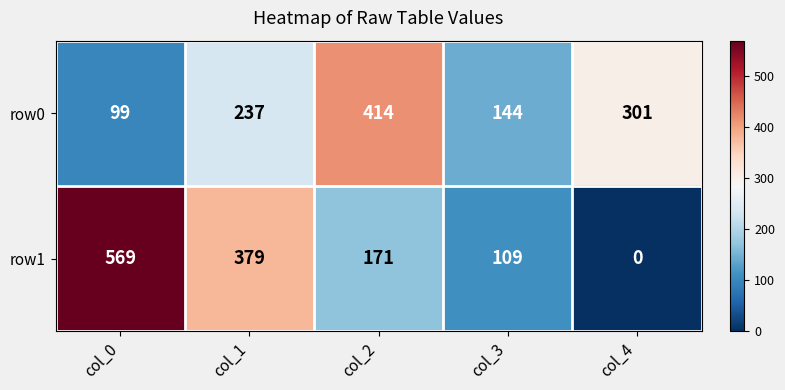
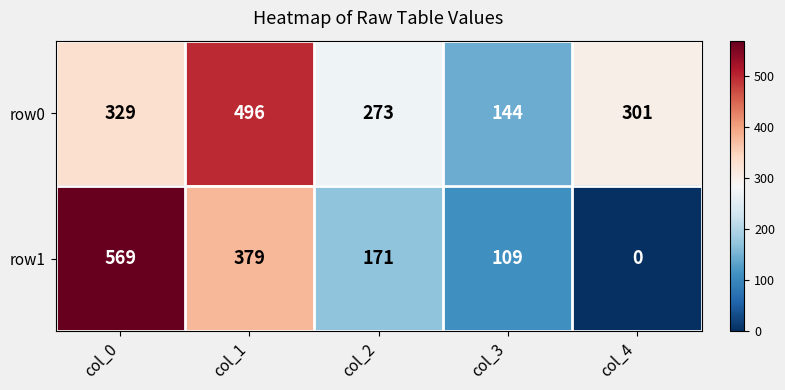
row0, col_0: 99 -> 329
row0, col_1: 237 -> 496
row0, col_2: 414 -> 273
